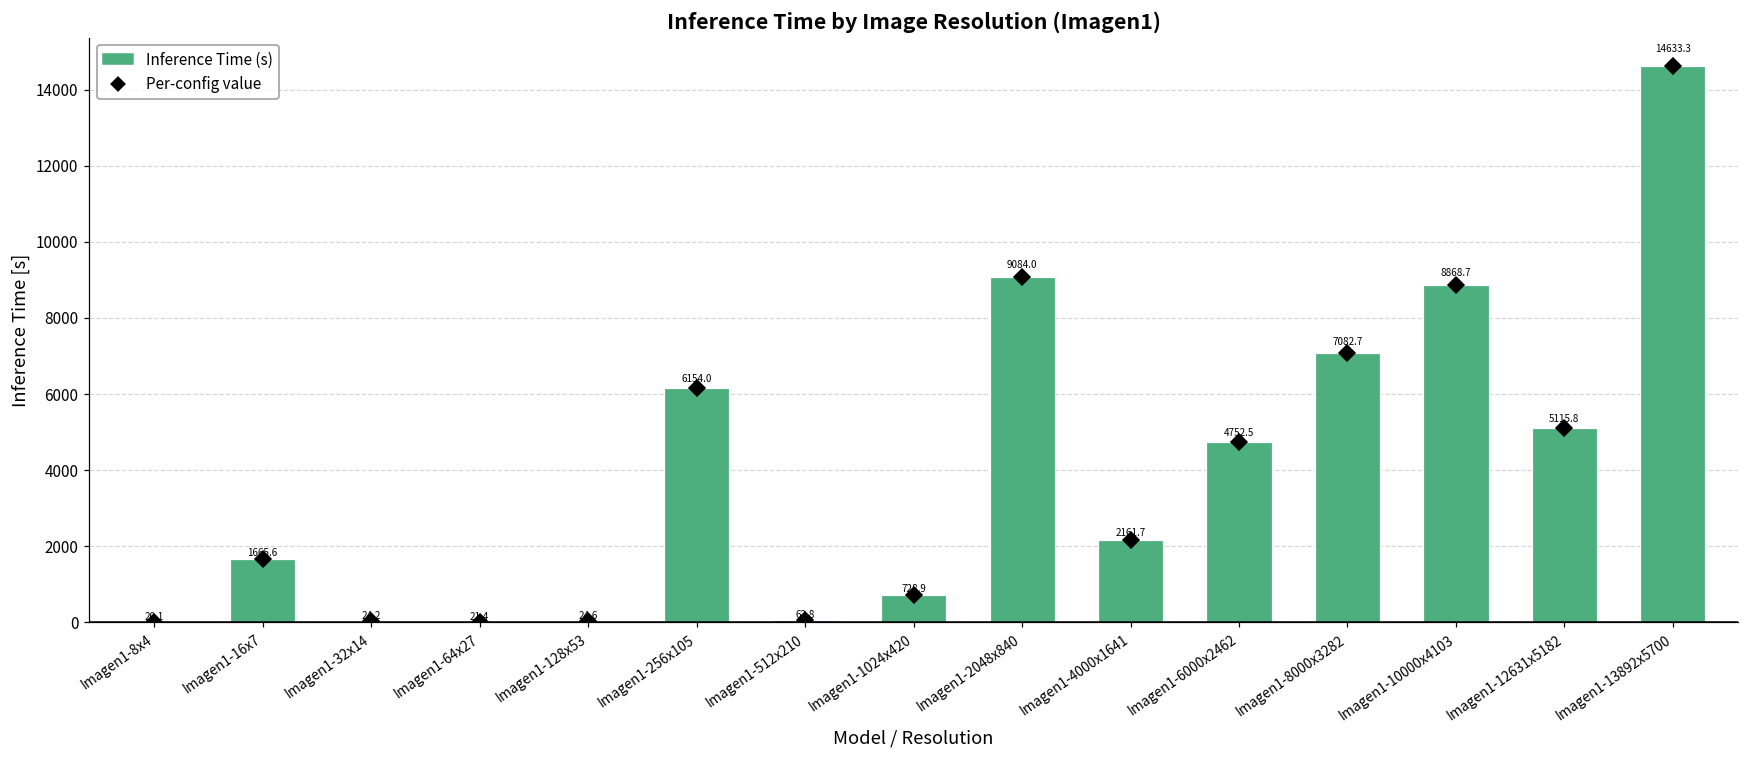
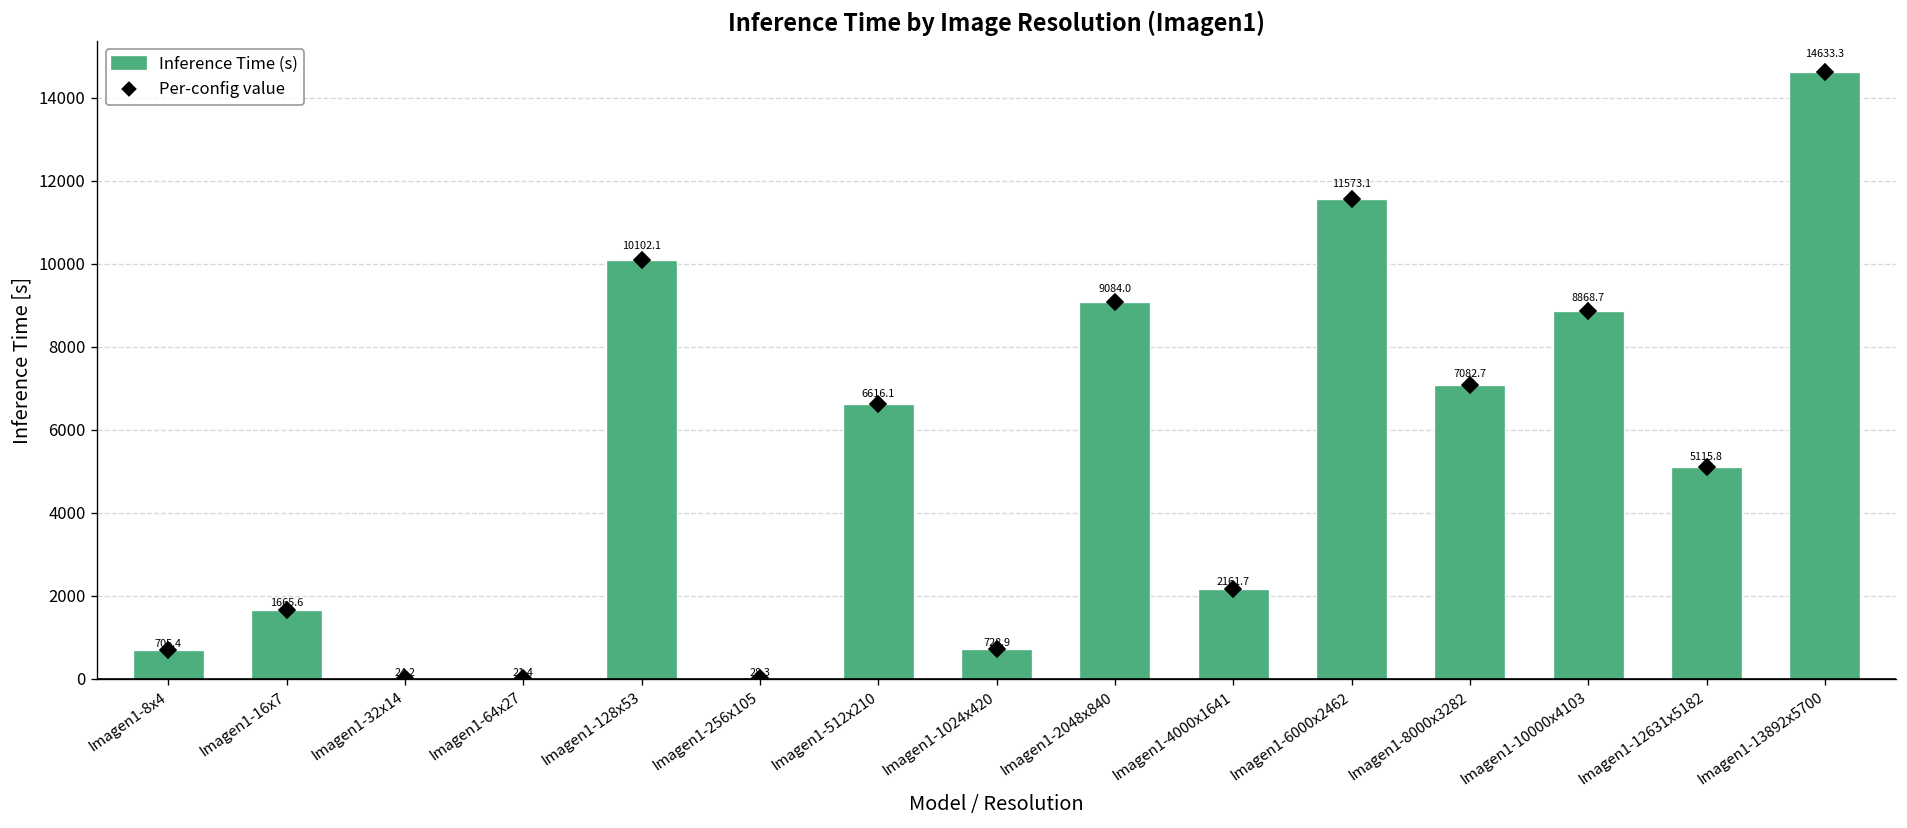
Inference Time (s), Imagen1-8x4: 20.1 -> 705.4
Inference Time (s), Imagen1-128x53: 24.6 -> 10102.1
Inference Time (s), Imagen1-256x105: 6154.0 -> 28.3
Inference Time (s), Imagen1-512x210: 62.8 -> 6616.1
Inference Time (s), Imagen1-6000x2462: 4752.5 -> 11573.1
